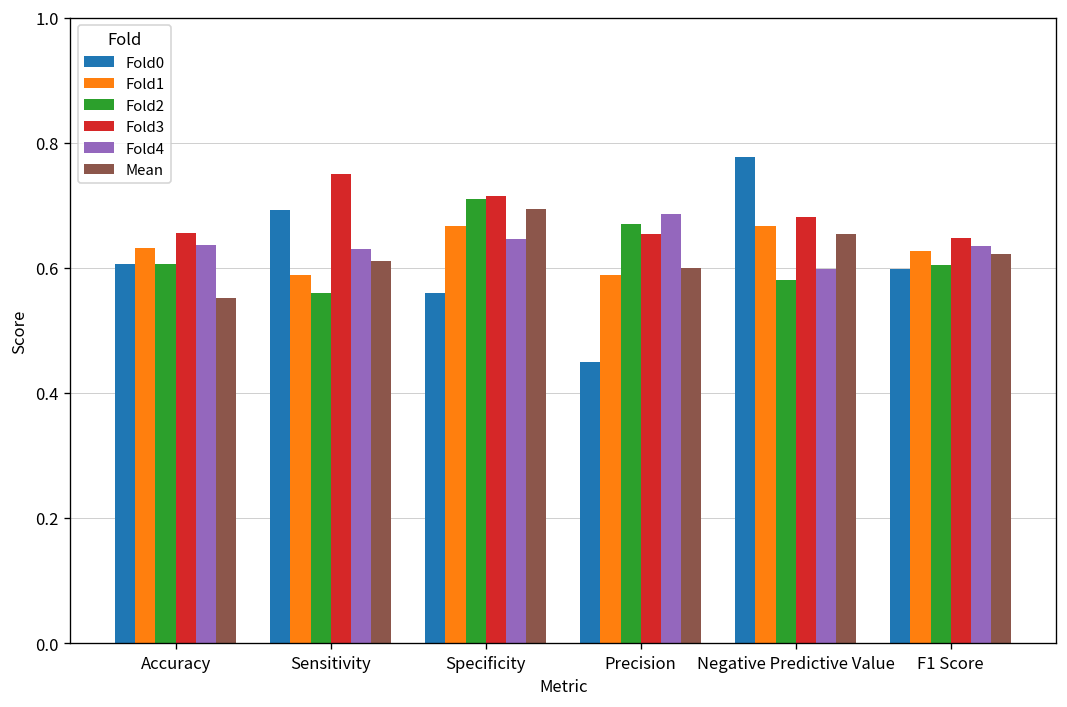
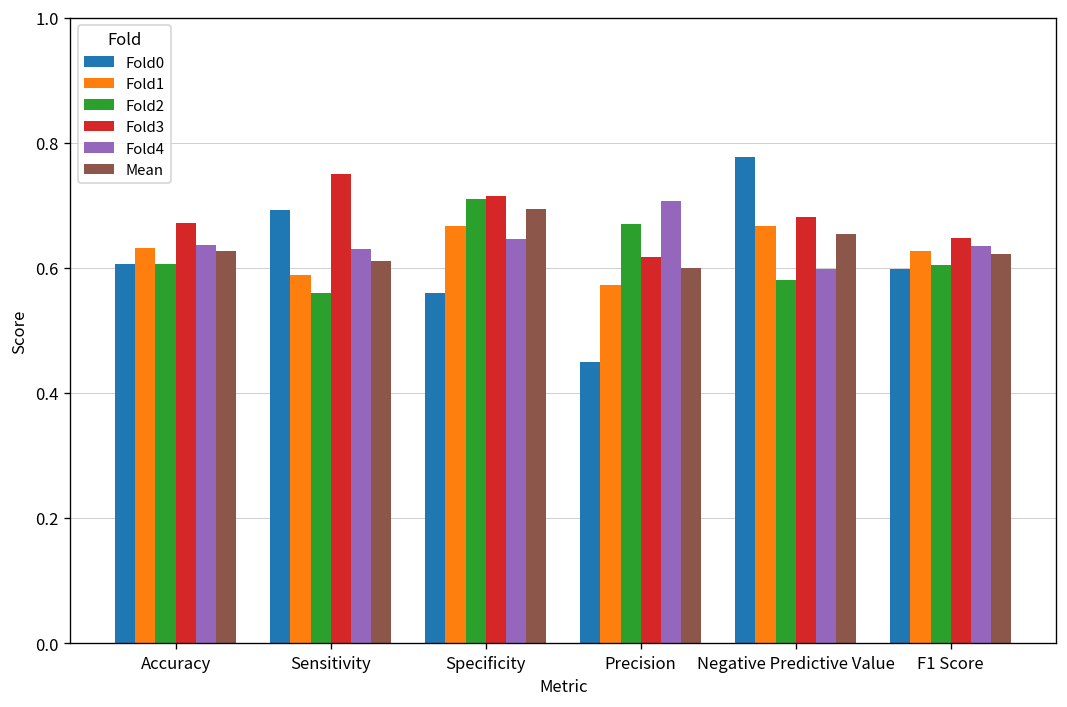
Fold3, Accuracy: 0.65 -> 0.67
Mean, Accuracy: 0.55 -> 0.63
Fold1, Precision: 0.59 -> 0.57
Fold3, Precision: 0.65 -> 0.62
Fold4, Precision: 0.69 -> 0.71
